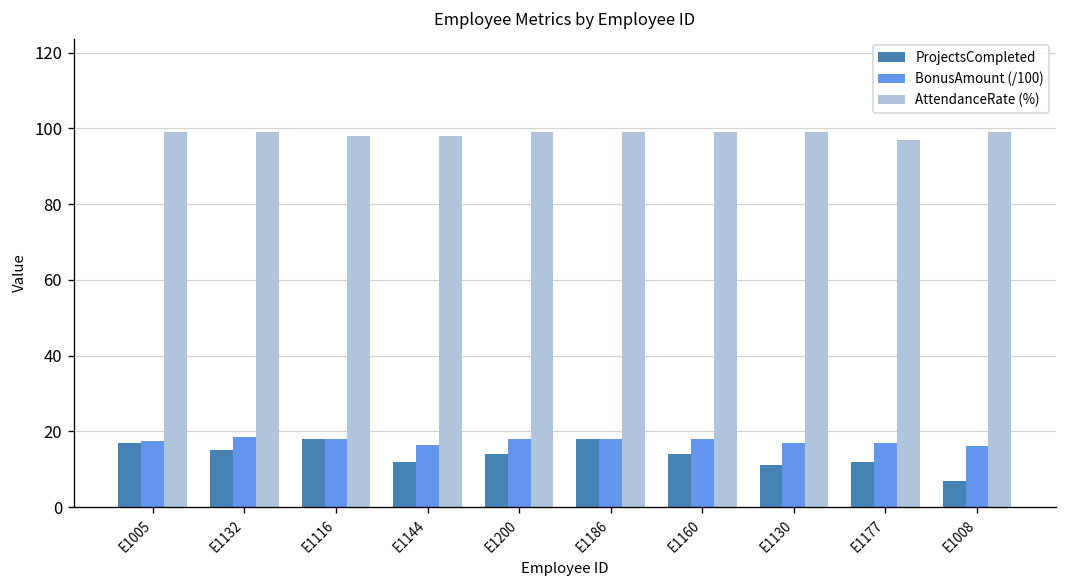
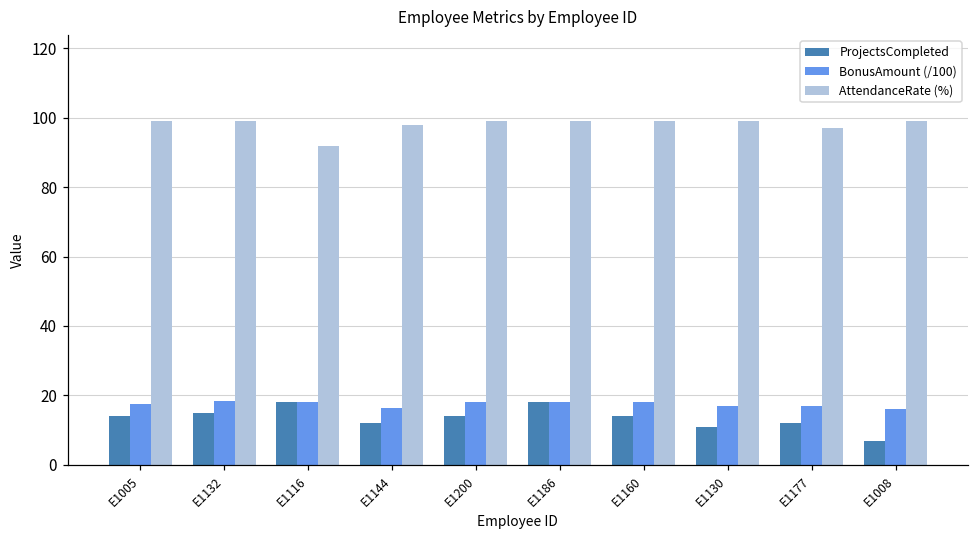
ProjectsCompleted, E1005: 17 -> 14
AttendanceRate (%), E1116: 98 -> 92
